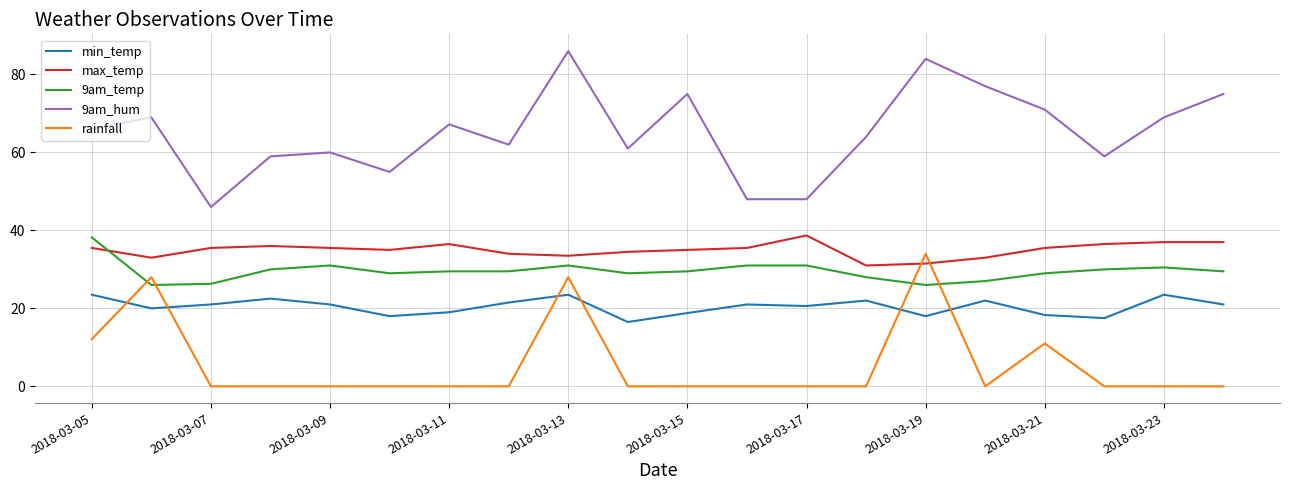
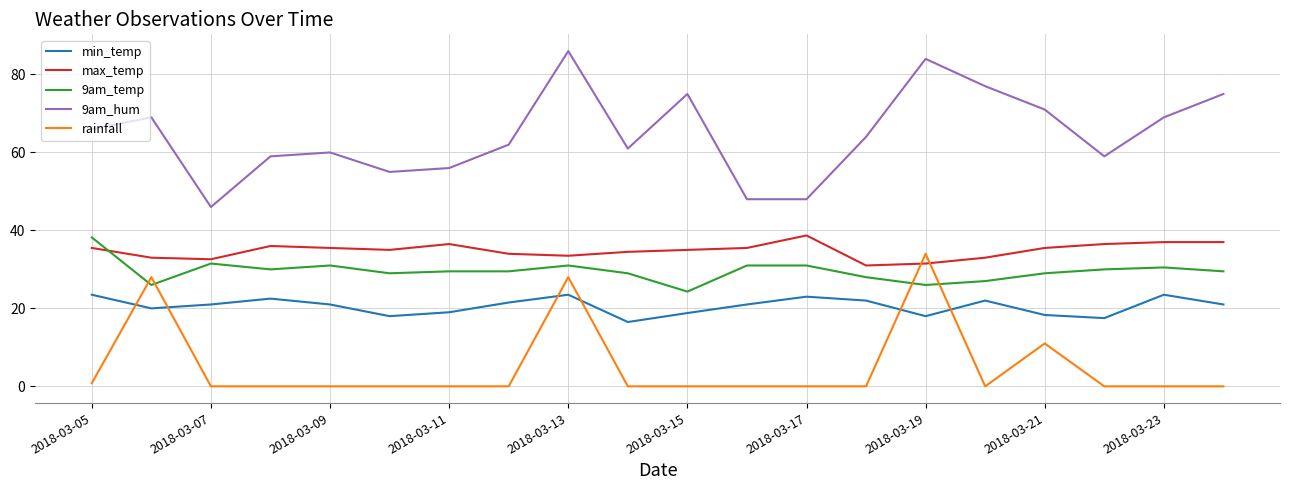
rainfall, 2018-03-05: 12 -> 1
max_temp, 2018-03-07: 36 -> 33
9am_temp, 2018-03-07: 26 -> 32
9am_hum, 2018-03-11: 67 -> 56
9am_temp, 2018-03-15: 30 -> 24
min_temp, 2018-03-17: 21 -> 23
